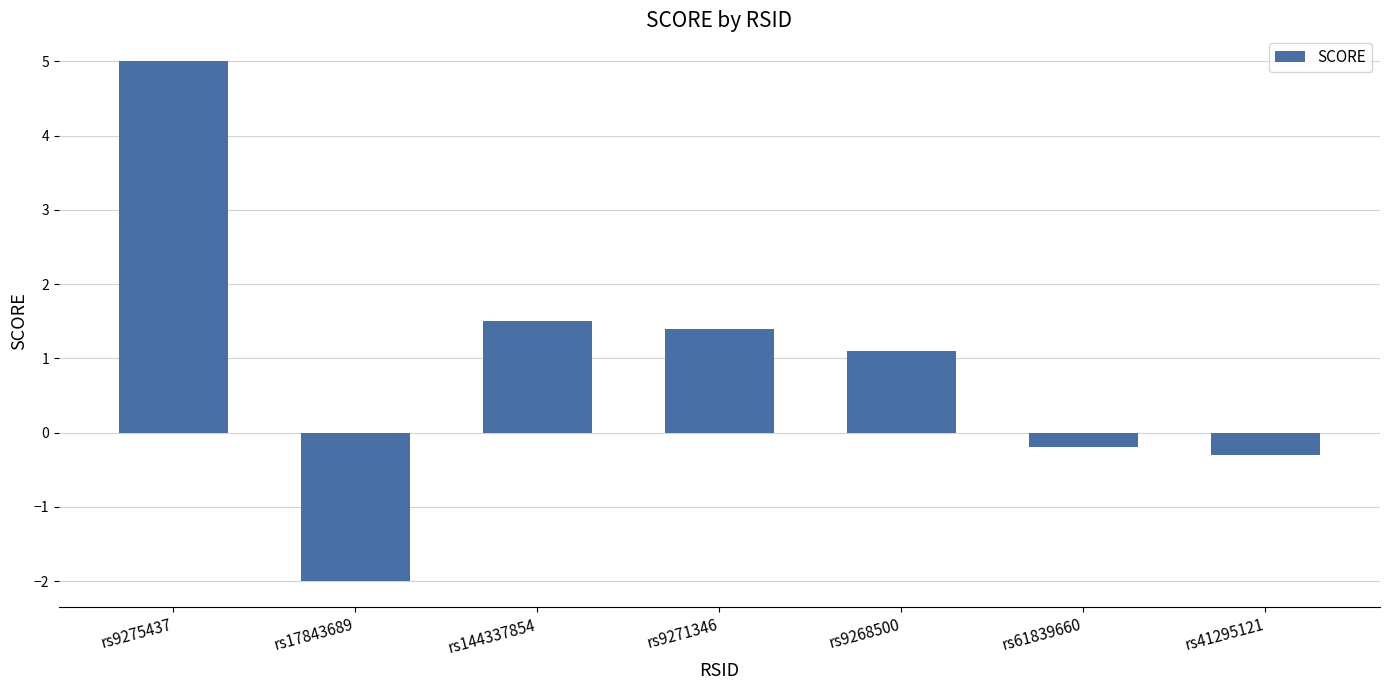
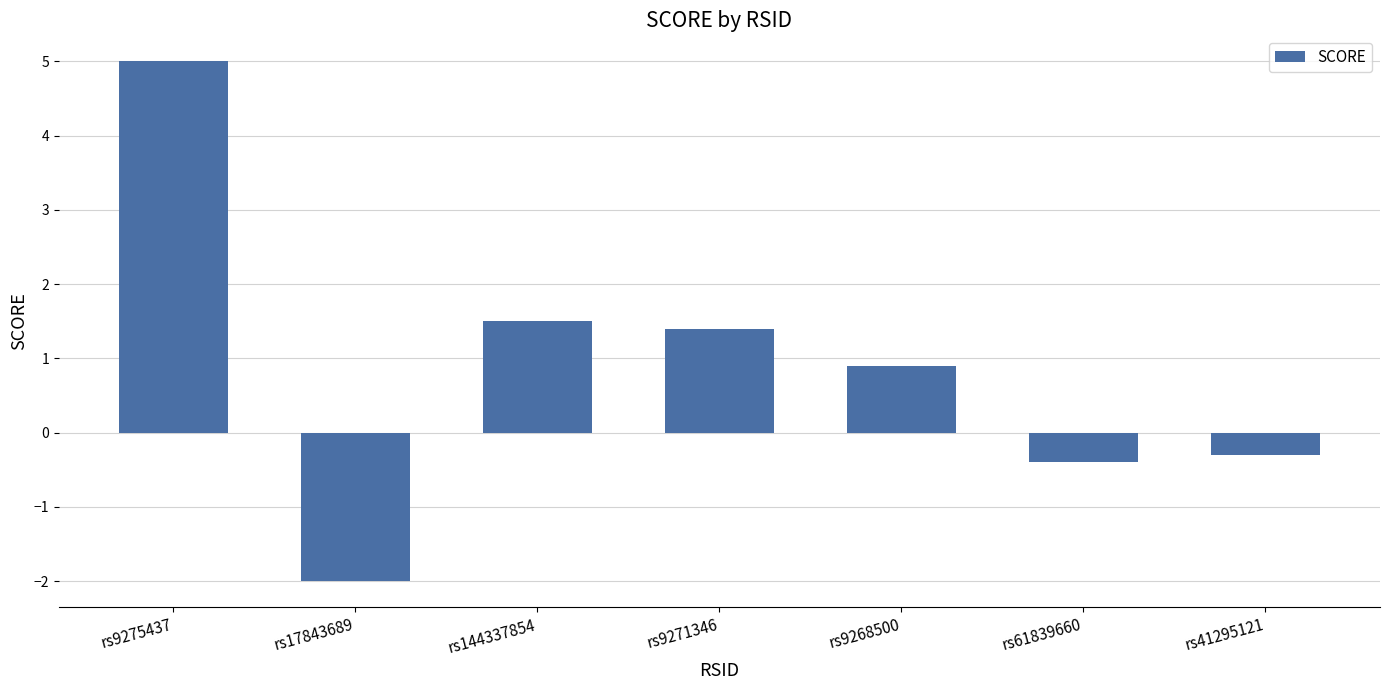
rs9268500: 1.1 -> 0.9
rs61839660: -0.2 -> -0.4
